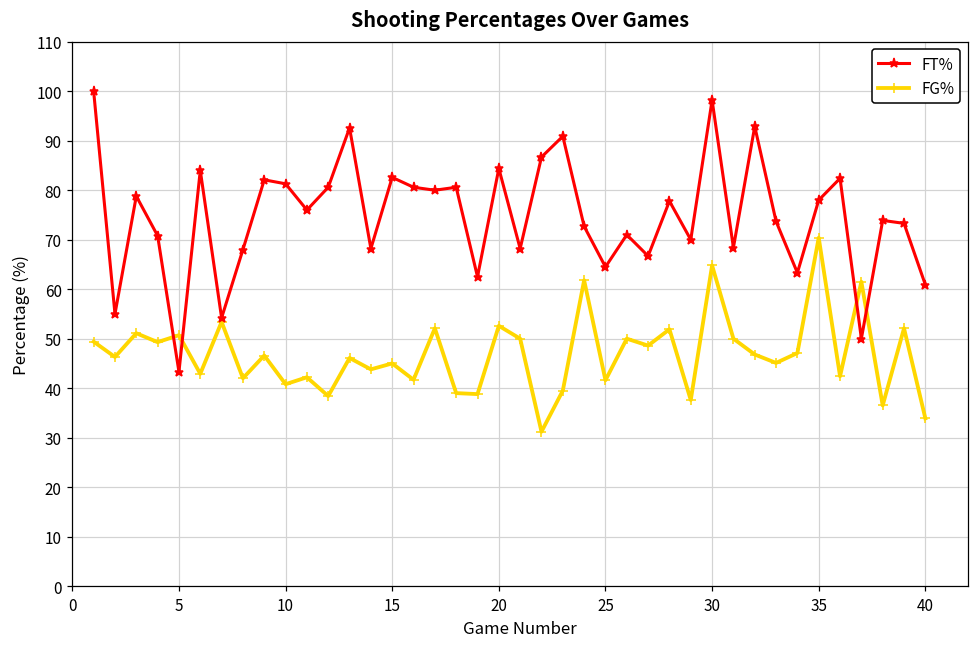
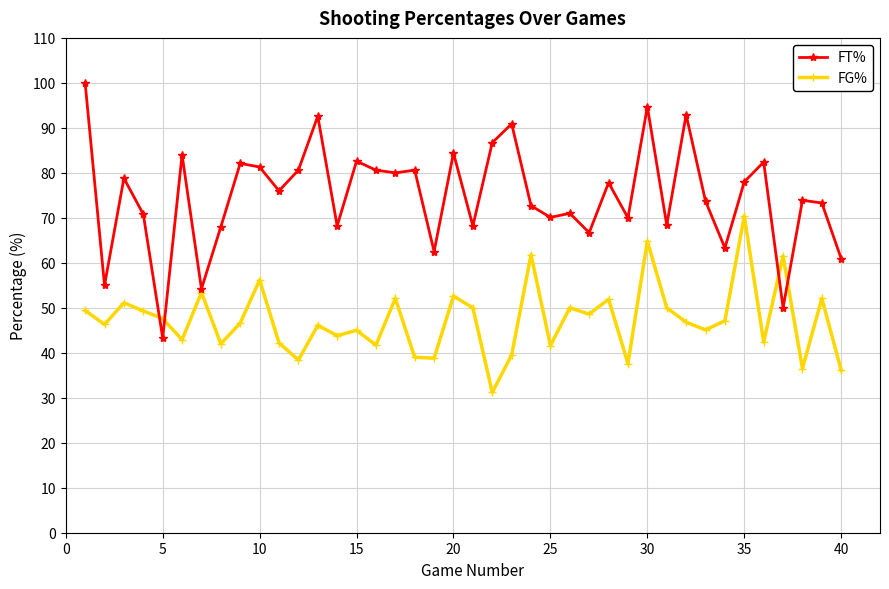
FG%, 5: 51 -> 48
FG%, 10: 41 -> 56
FT%, 25: 65 -> 70
FT%, 30: 98 -> 95
FG%, 40: 34 -> 36
